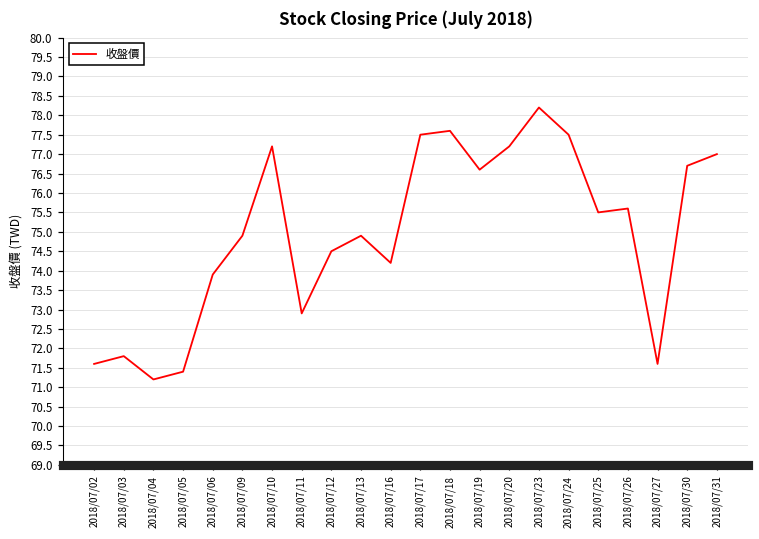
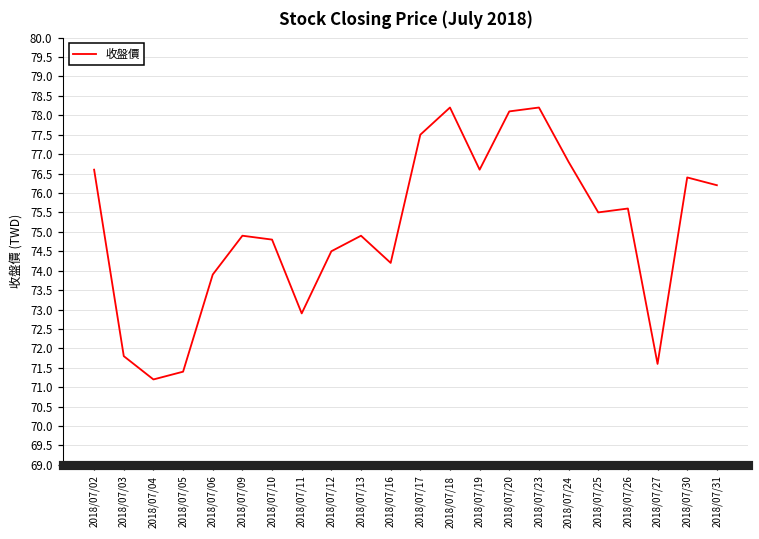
2018/07/02: 71.6 -> 76.6
2018/07/10: 77.2 -> 74.8
2018/07/18: 77.6 -> 78.2
2018/07/20: 77.2 -> 78.1
2018/07/24: 77.5 -> 76.8
2018/07/30: 76.7 -> 76.4
2018/07/31: 77.0 -> 76.2
